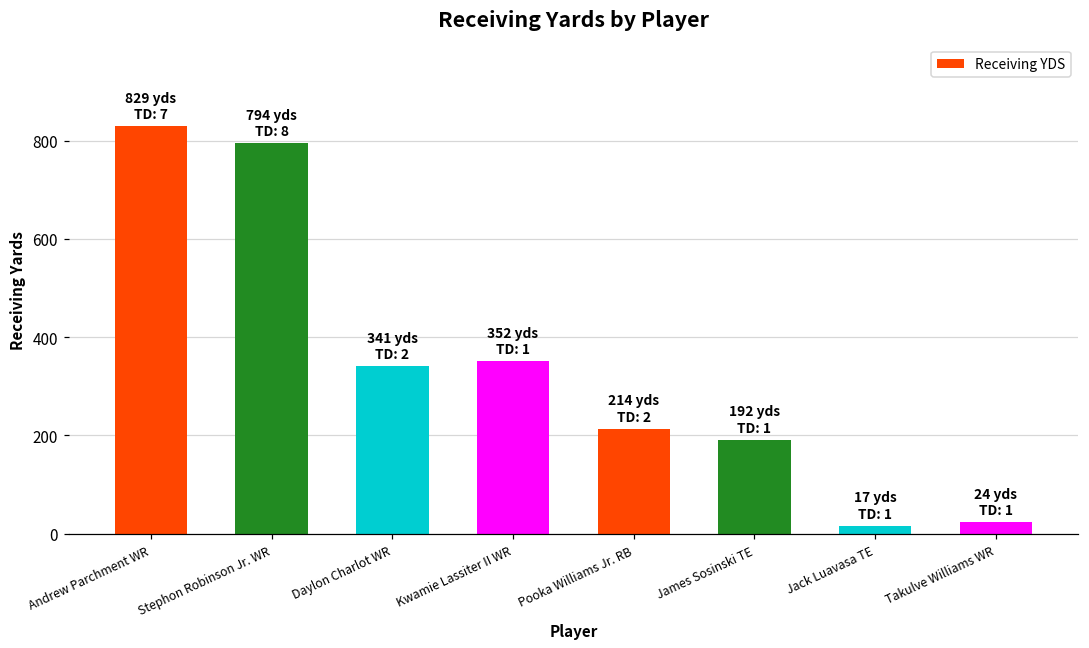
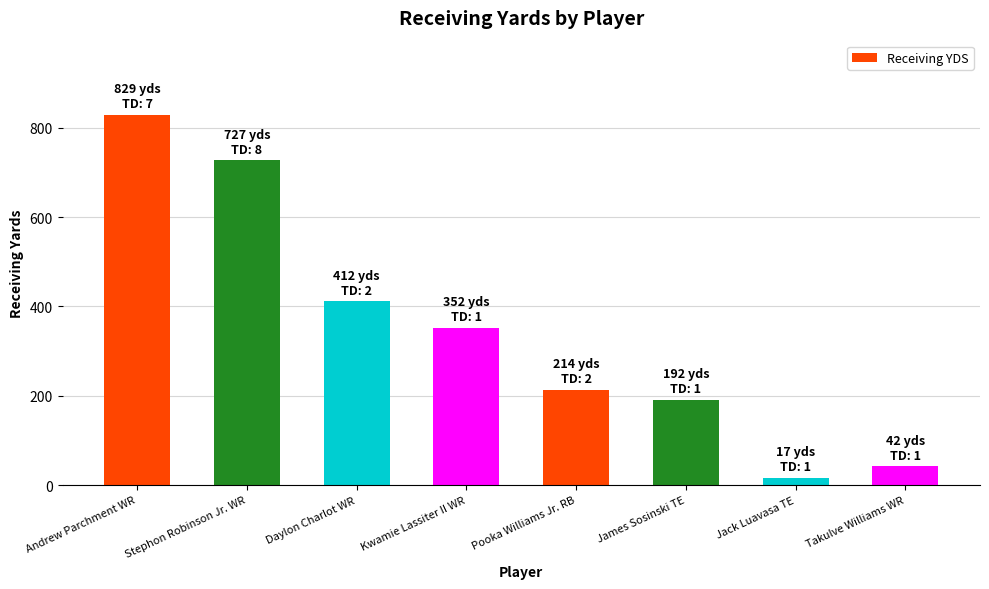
Stephon Robinson Jr. WR: 794 -> 727
Daylon Charlot WR: 341 -> 412
Takulve Williams WR: 24 -> 42
